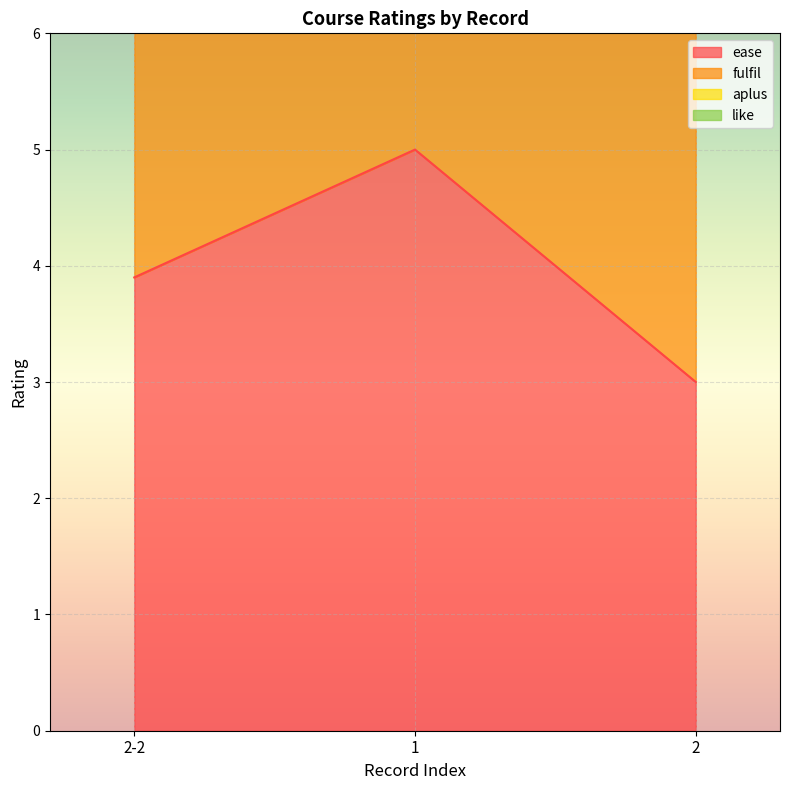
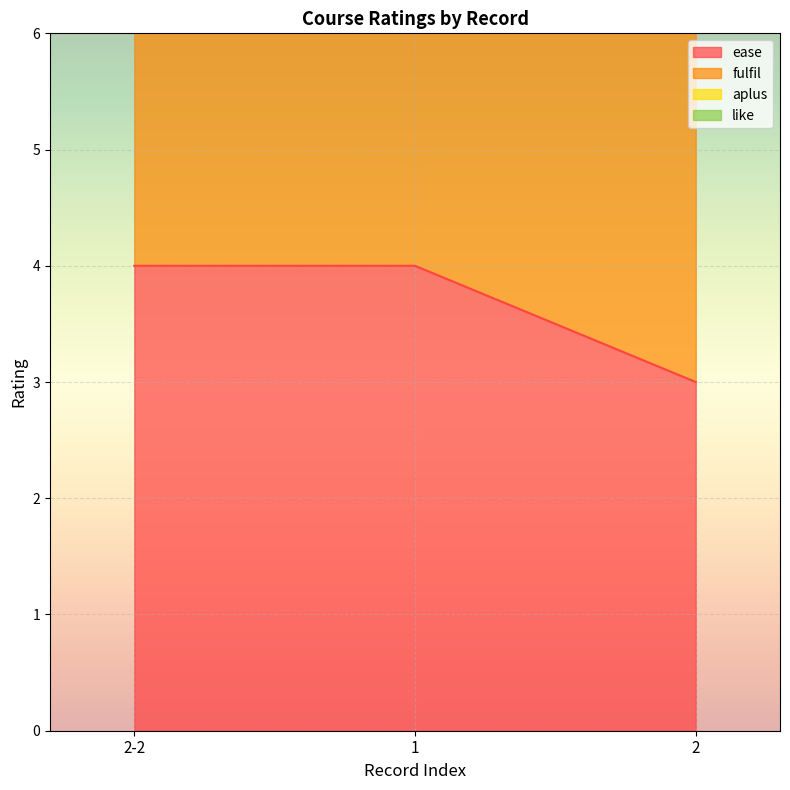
ease, 2-2: 3.9 -> 4.0
ease, 1: 5 -> 4
